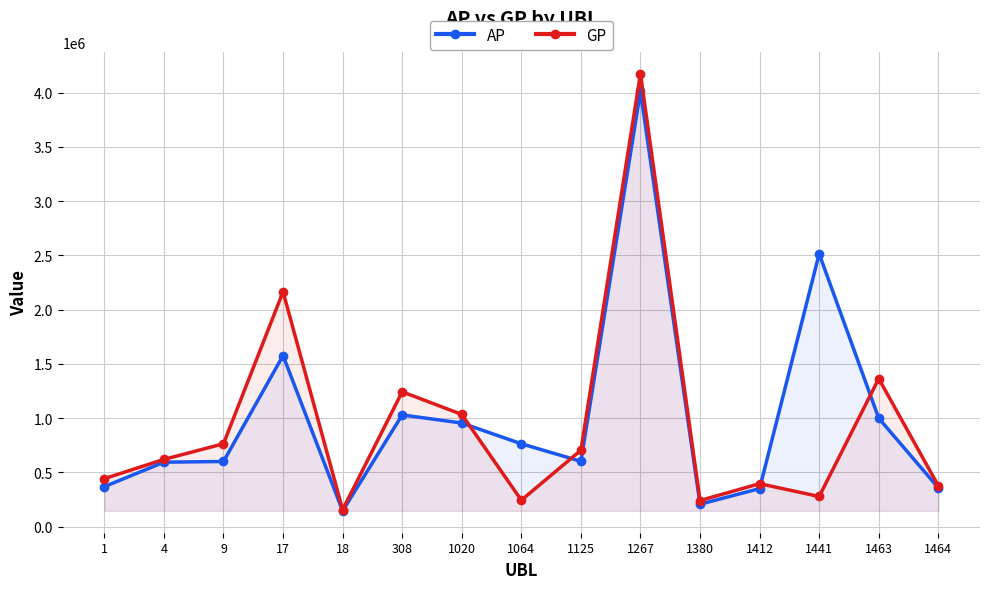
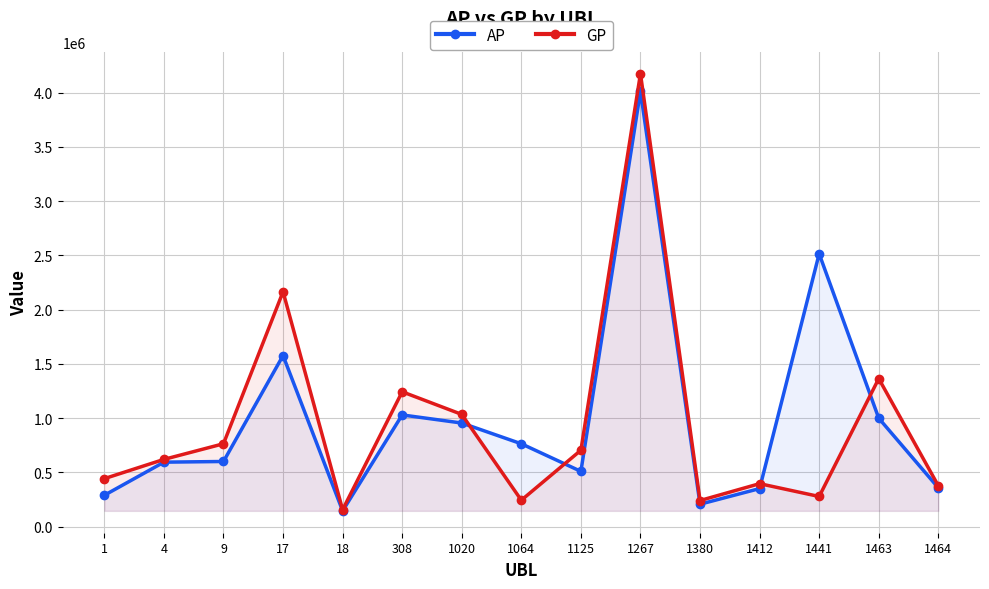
AP, 1: 370000 -> 290000
AP, 1125: 600000 -> 510000
